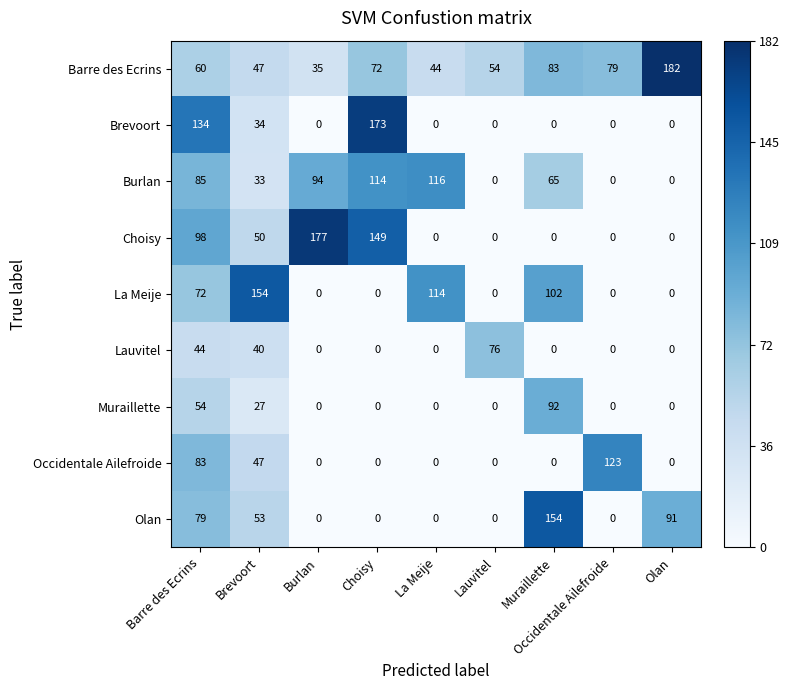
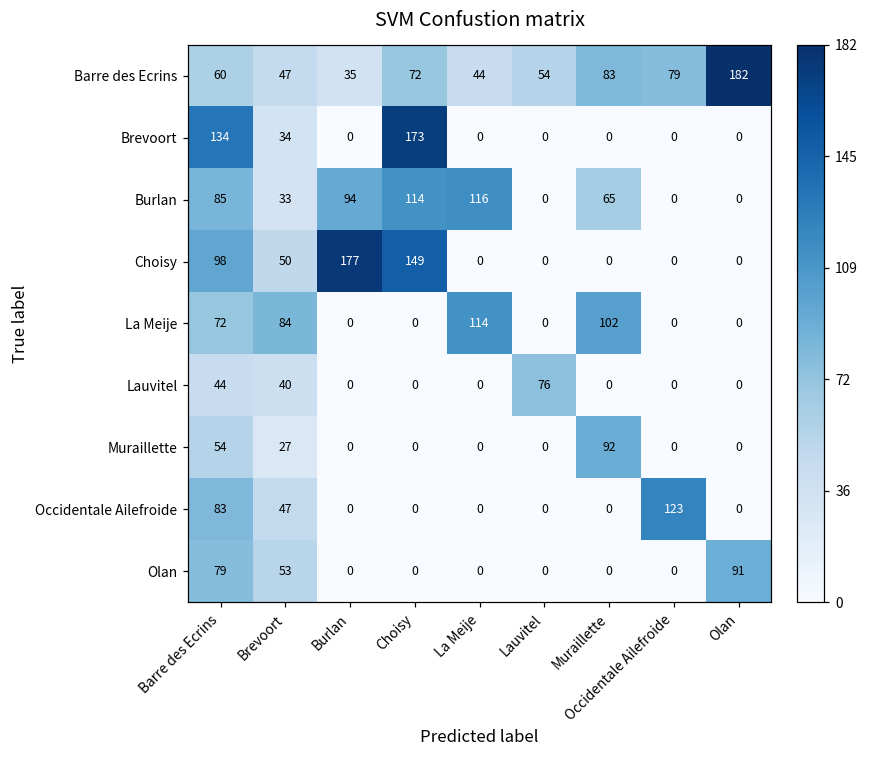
La Meije, Brevoort: 154 -> 84
Olan, Muraillette: 154 -> 0
